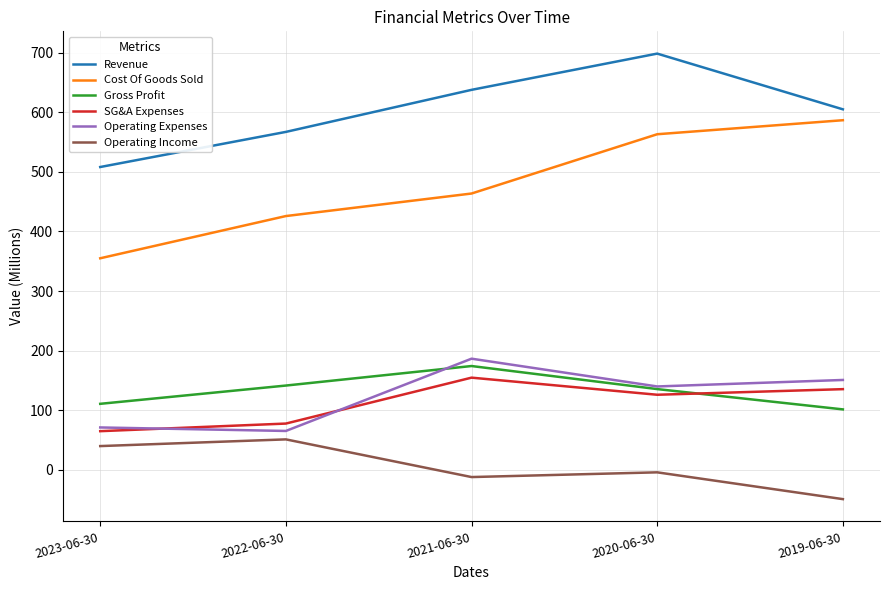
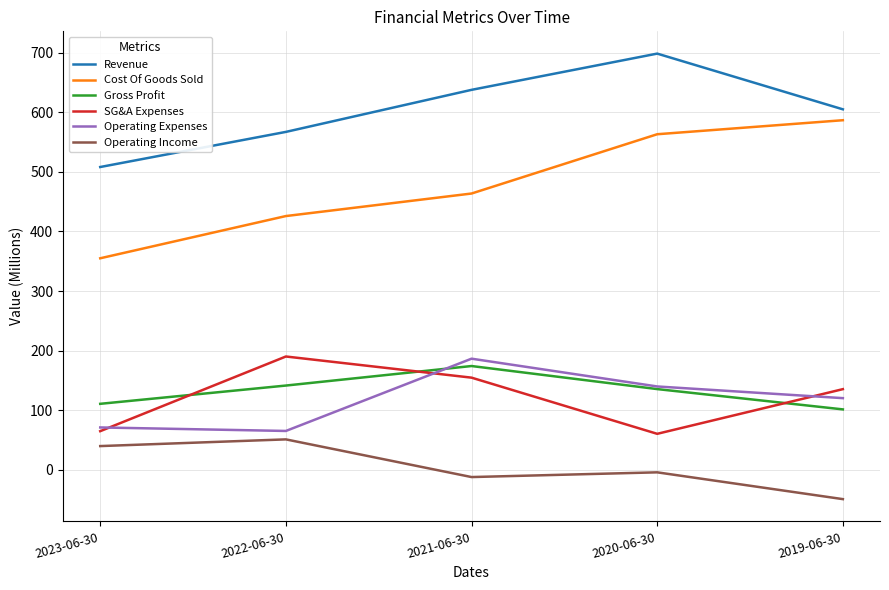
SG&A Expenses, 2022-06-30: 80 -> 190
SG&A Expenses, 2020-06-30: 130 -> 60
Operating Expenses, 2019-06-30: 150 -> 120
